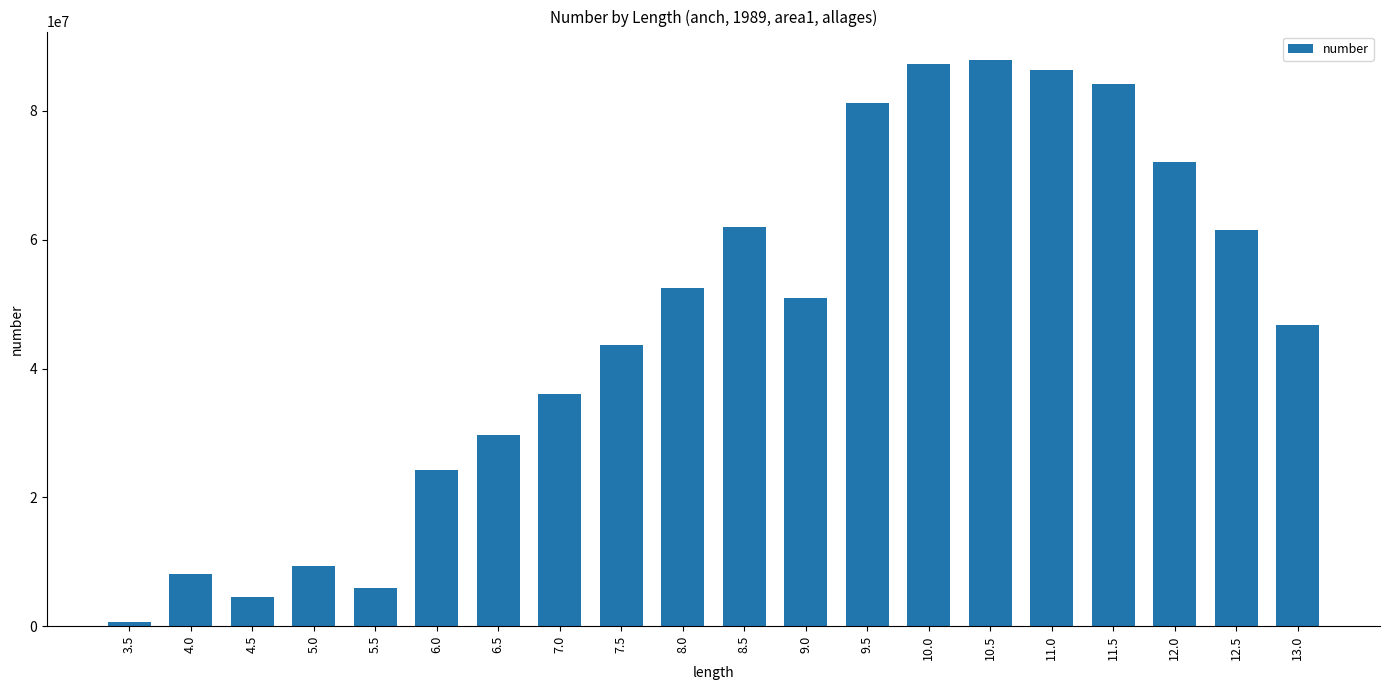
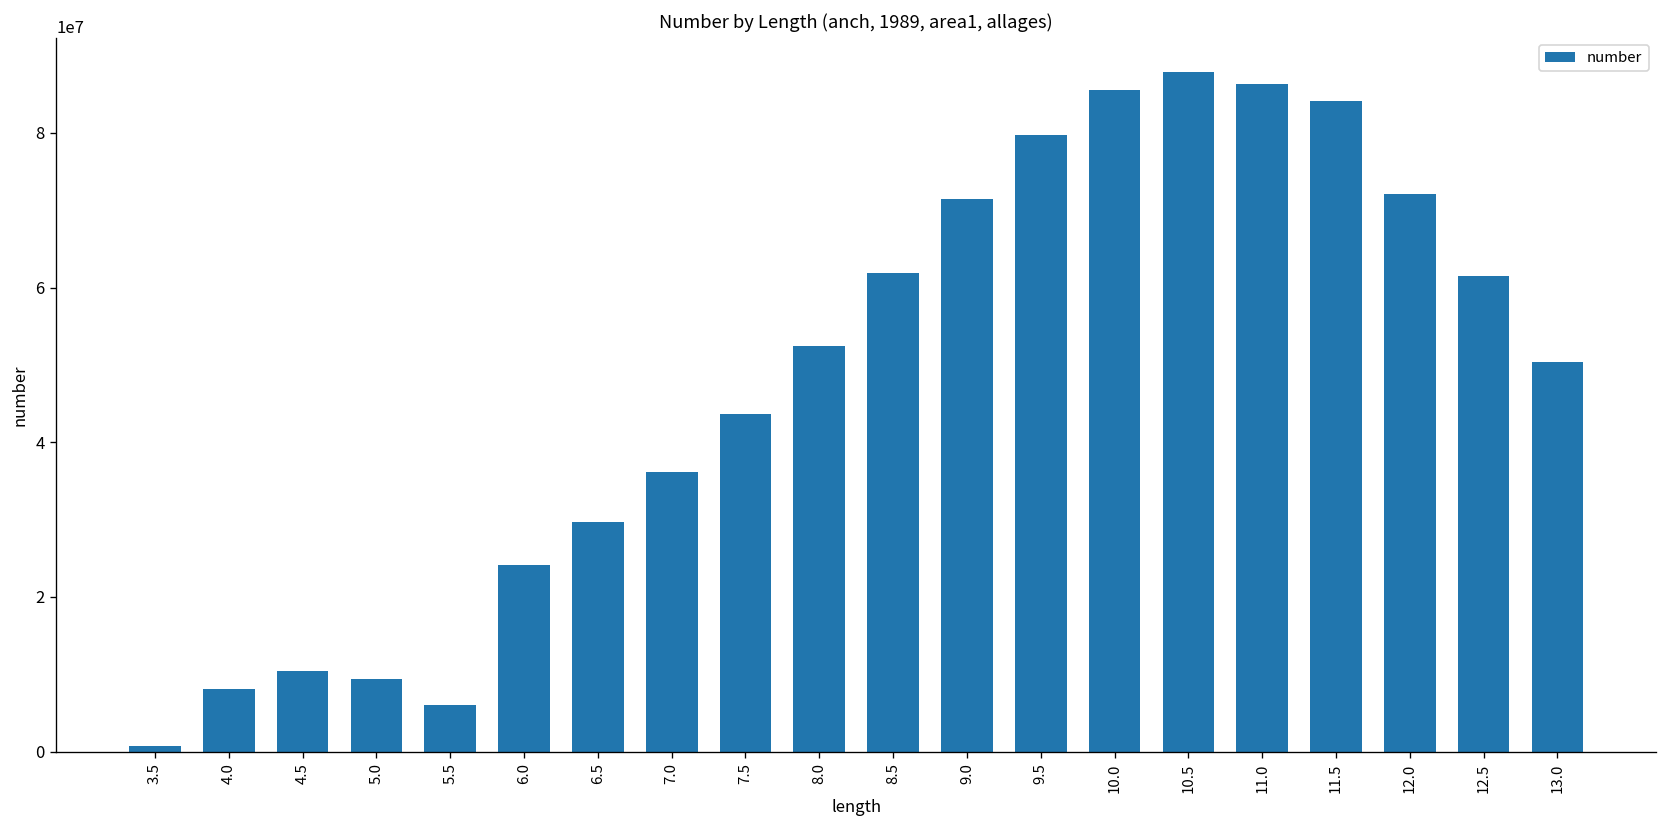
4.5: 5000000 -> 10000000
9.0: 51000000 -> 71000000
9.5: 81000000 -> 80000000
10.0: 87000000 -> 86000000
13.0: 47000000 -> 50000000
